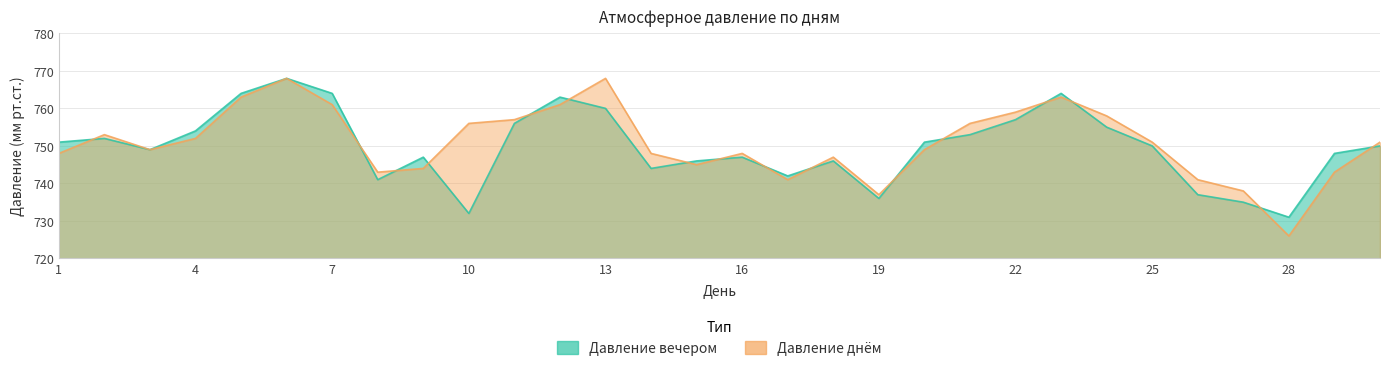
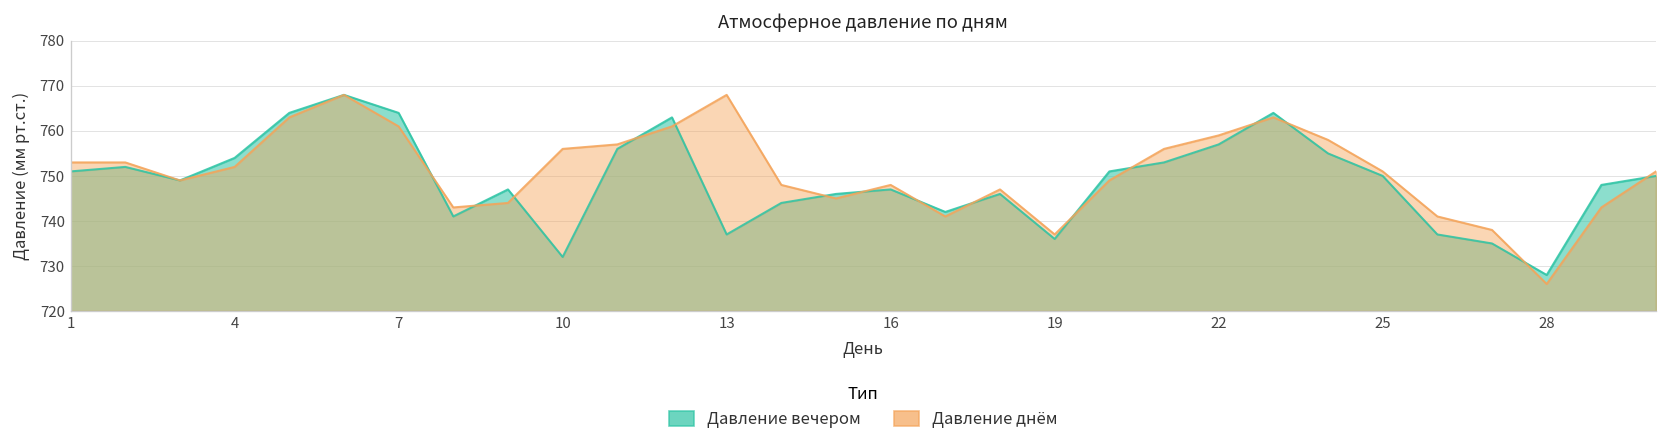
Давление днём, 1: 748 -> 753
Давление вечером, 13: 760 -> 737
Давление вечером, 28: 731 -> 728
